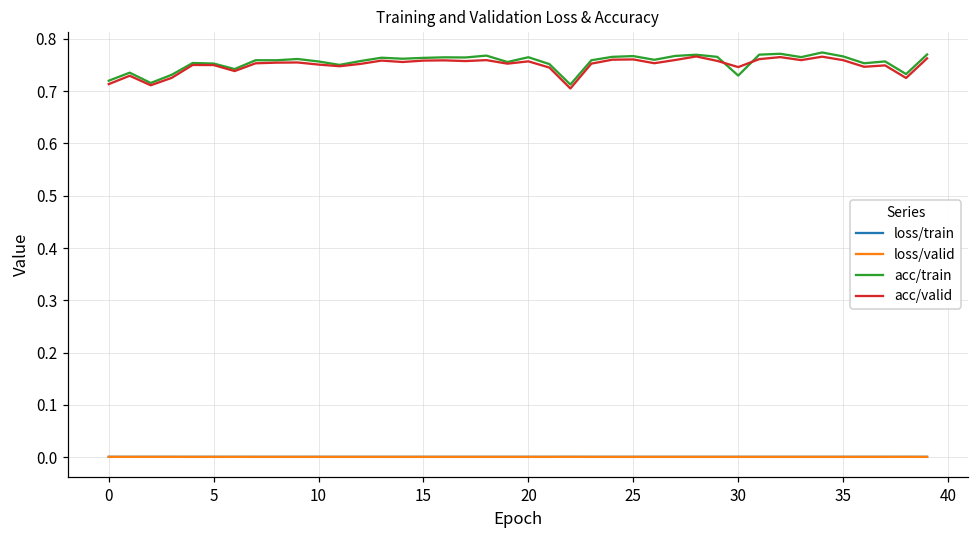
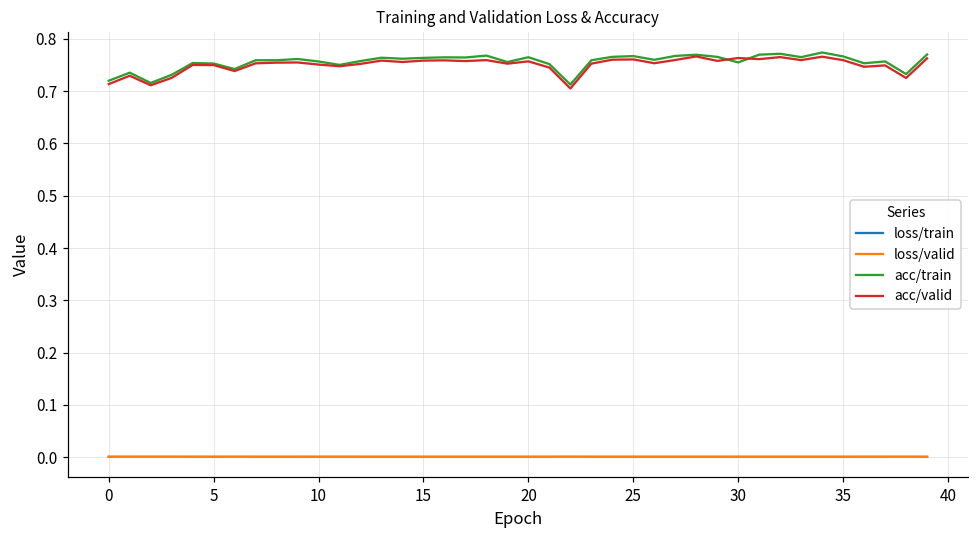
acc/train, 30: 0.73 -> 0.75
acc/valid, 30: 0.75 -> 0.76
